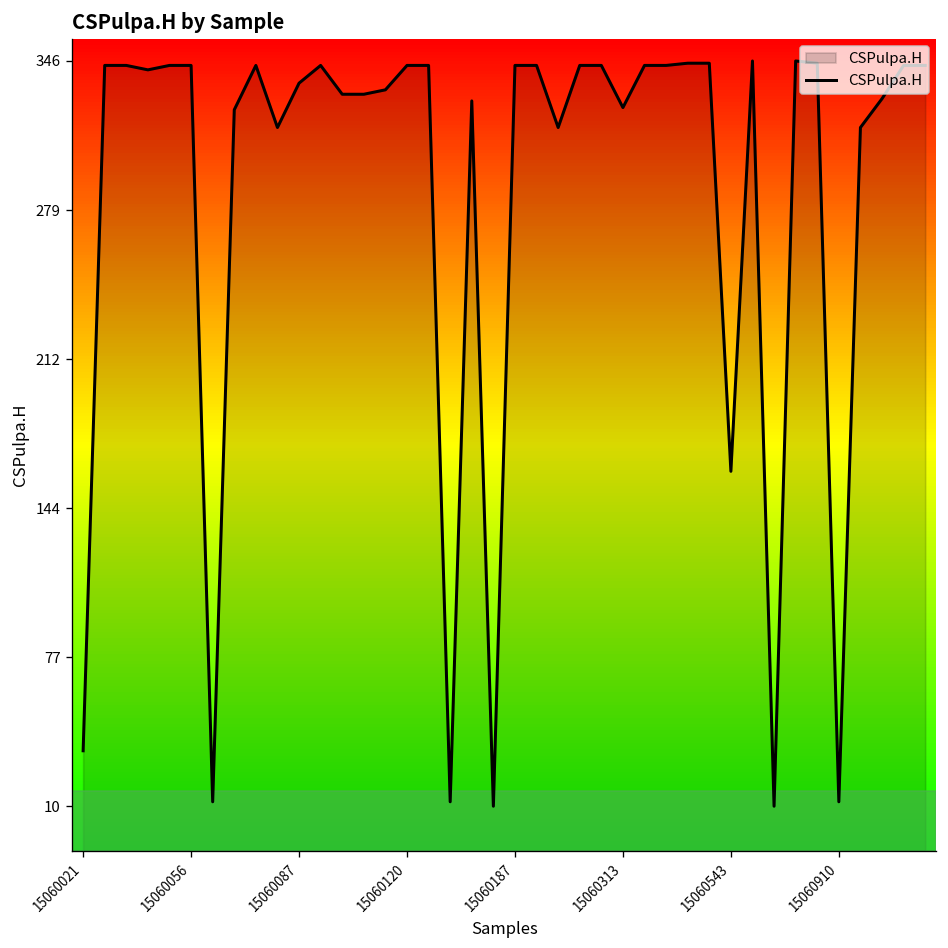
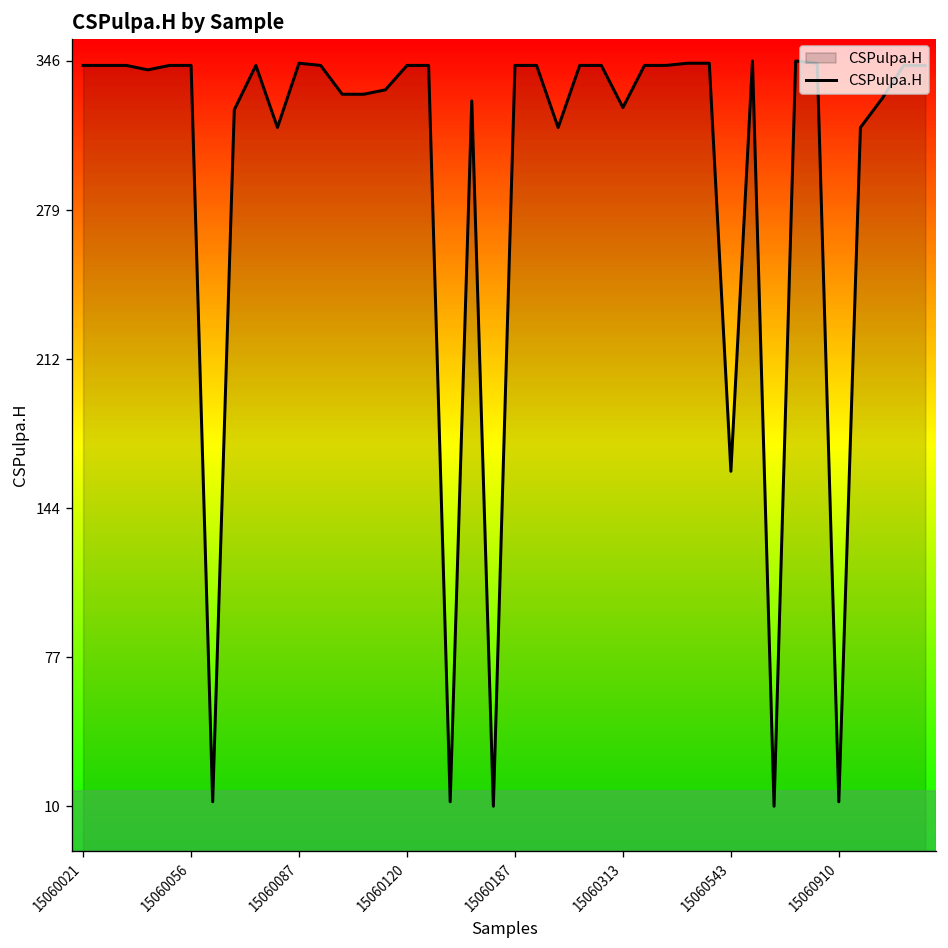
15060021: 35 -> 344
15060087: 336 -> 345
